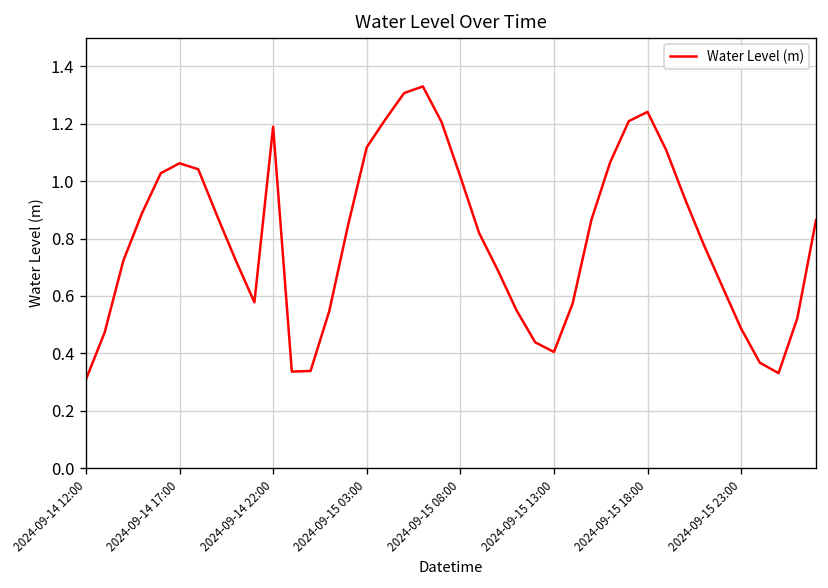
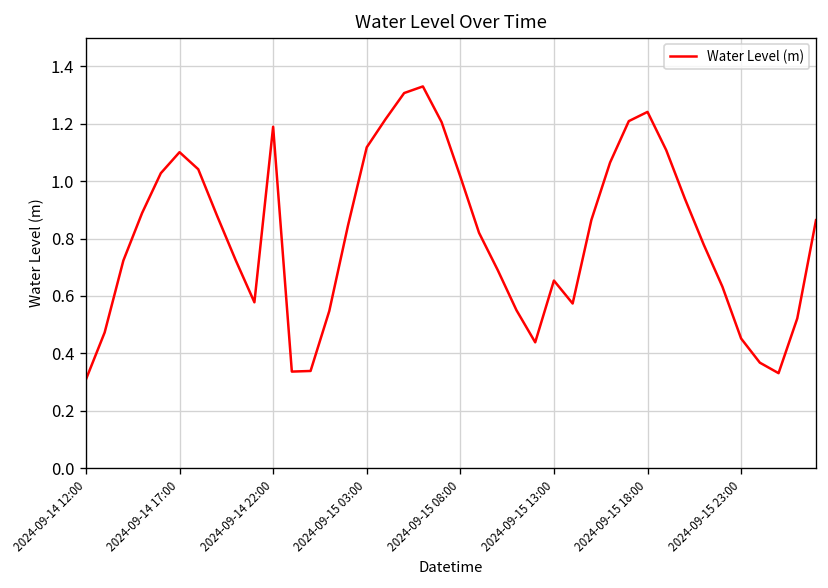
2024-09-14 17:00: 1.06 -> 1.10
2024-09-15 13:00: 0.40 -> 0.65
2024-09-15 23:00: 0.49 -> 0.45
